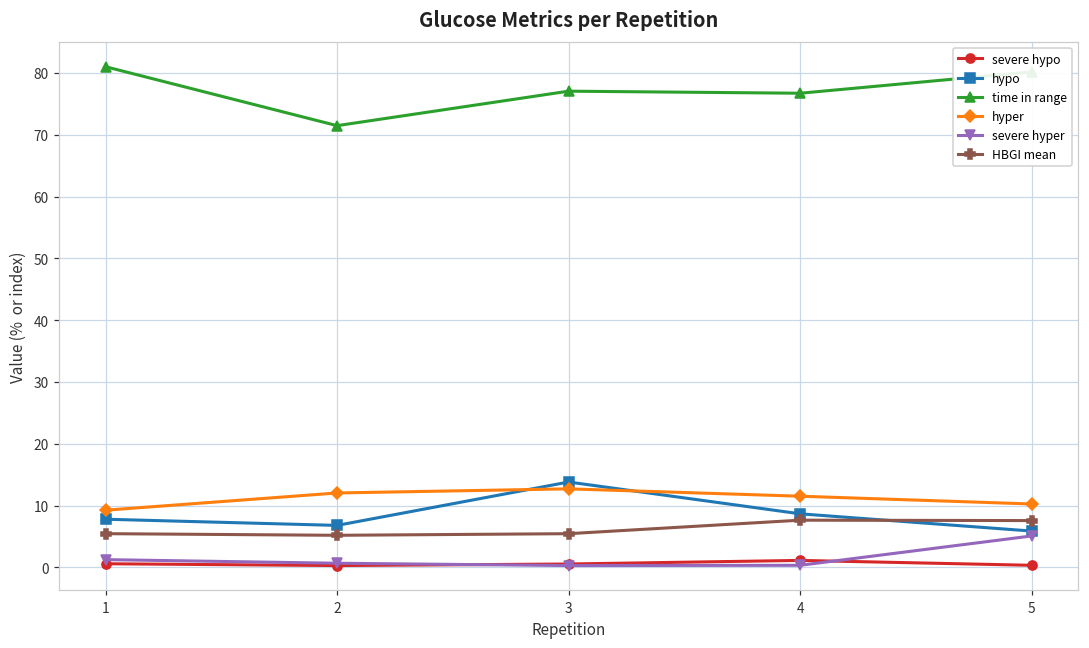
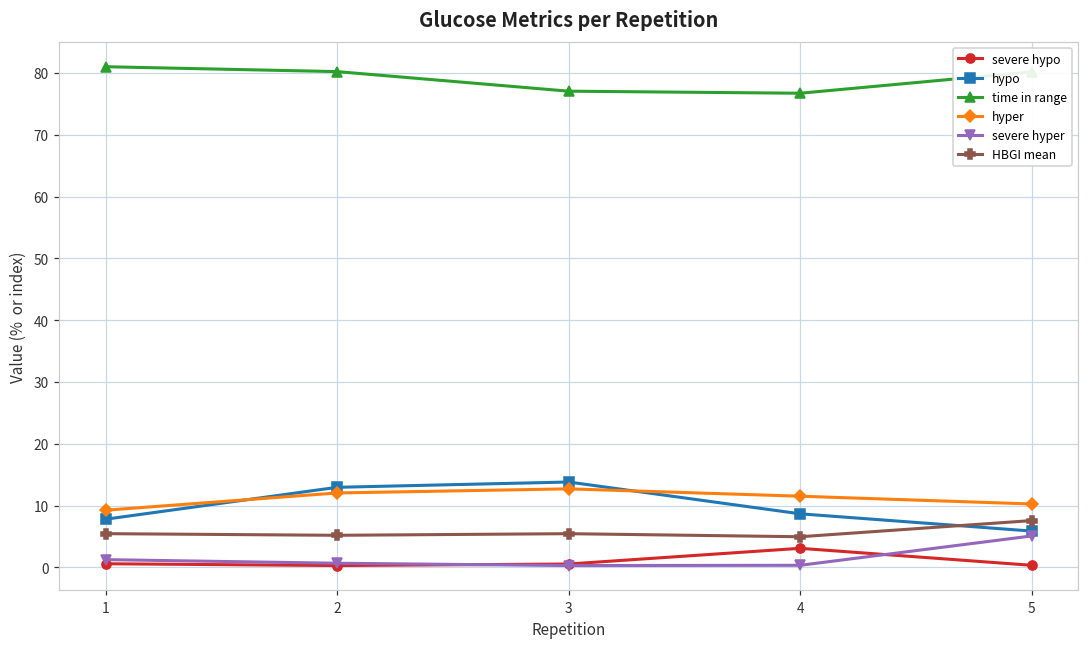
hypo, 2: 7 -> 13
time in range, 2: 71 -> 80
severe hypo, 4: 1 -> 3
HBGI mean, 4: 8 -> 5
